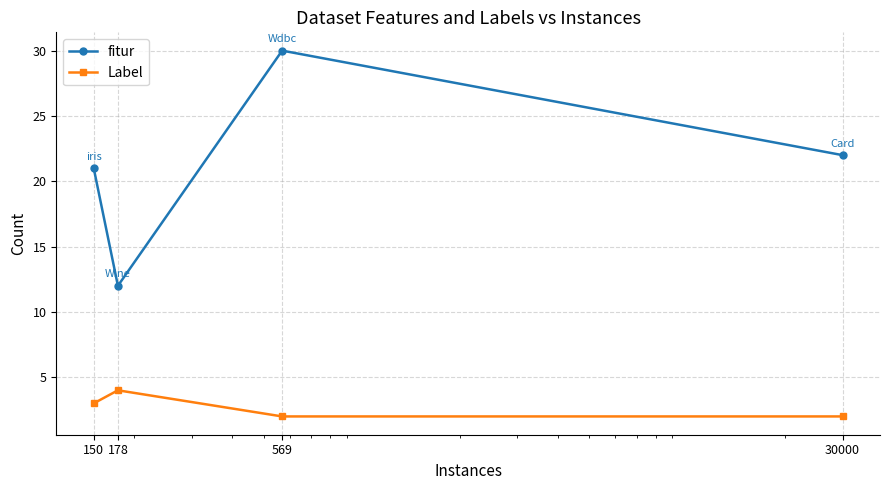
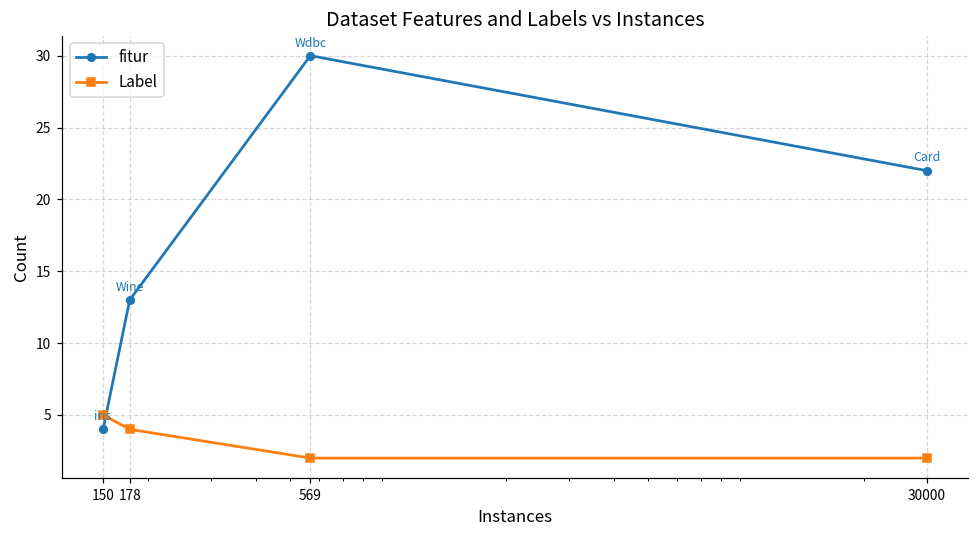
fitur, 150: 21 -> 4
Label, 150: 3 -> 5
fitur, 178: 12 -> 13
